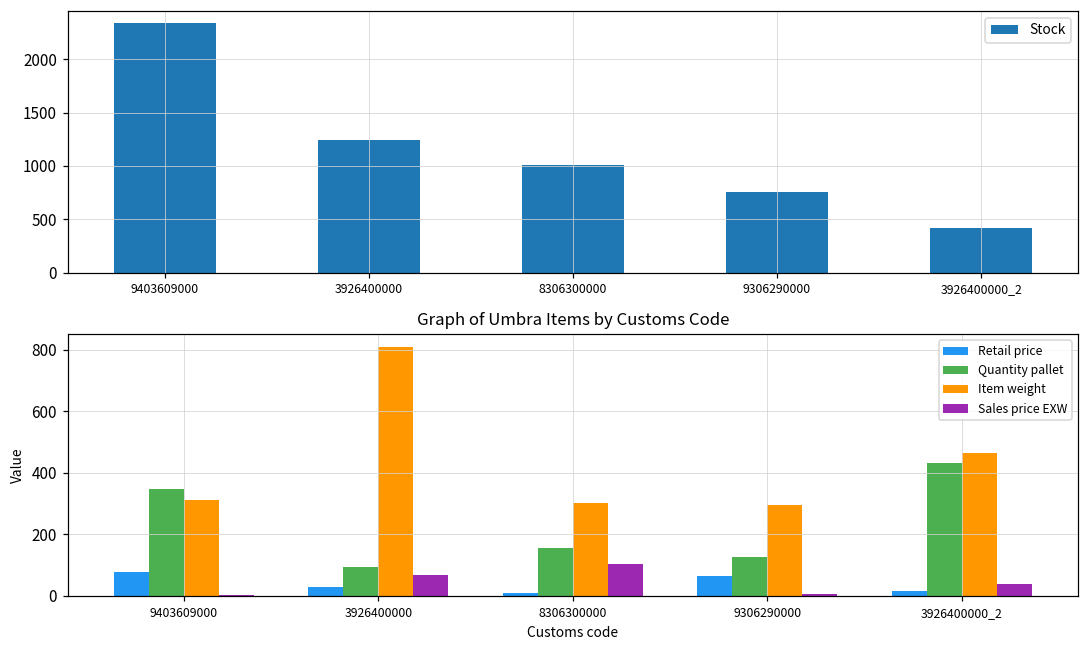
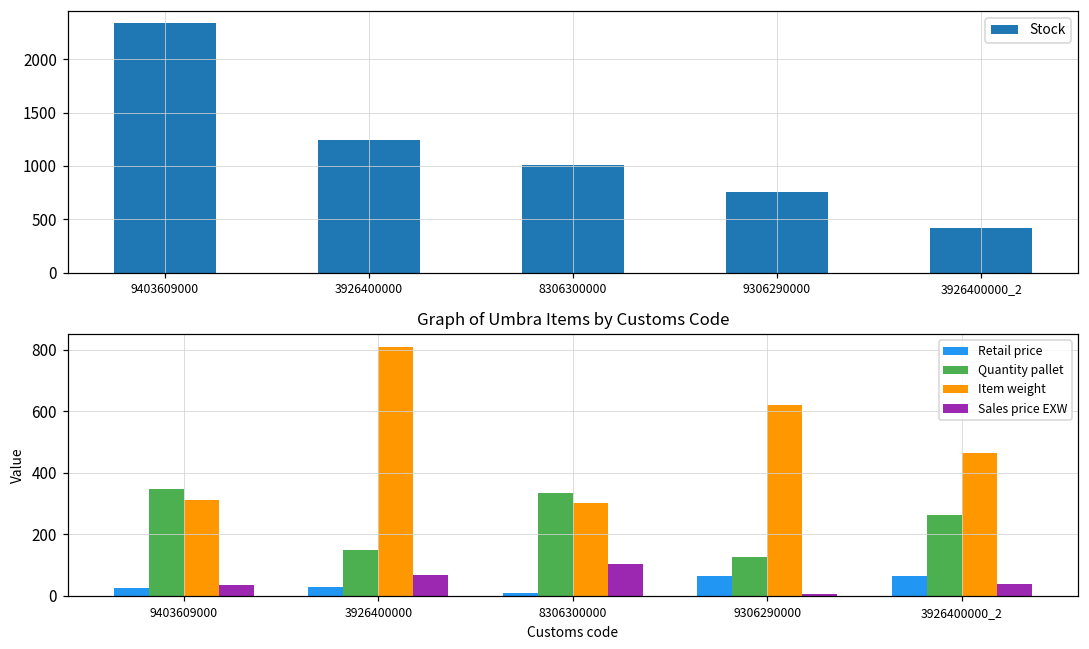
Graph of Umbra Items by Customs Code, Retail price, 9403609000: 80 -> 20
Graph of Umbra Items by Customs Code, Sales price EXW, 9403609000: 0 -> 40
Graph of Umbra Items by Customs Code, Quantity pallet, 3926400000: 90 -> 150
Graph of Umbra Items by Customs Code, Quantity pallet, 8306300000: 160 -> 340
Graph of Umbra Items by Customs Code, Item weight, 9306290000: 290 -> 620
Graph of Umbra Items by Customs Code, Retail price, 3926400000_2: 20 -> 70
Graph of Umbra Items by Customs Code, Quantity pallet, 3926400000_2: 430 -> 260
